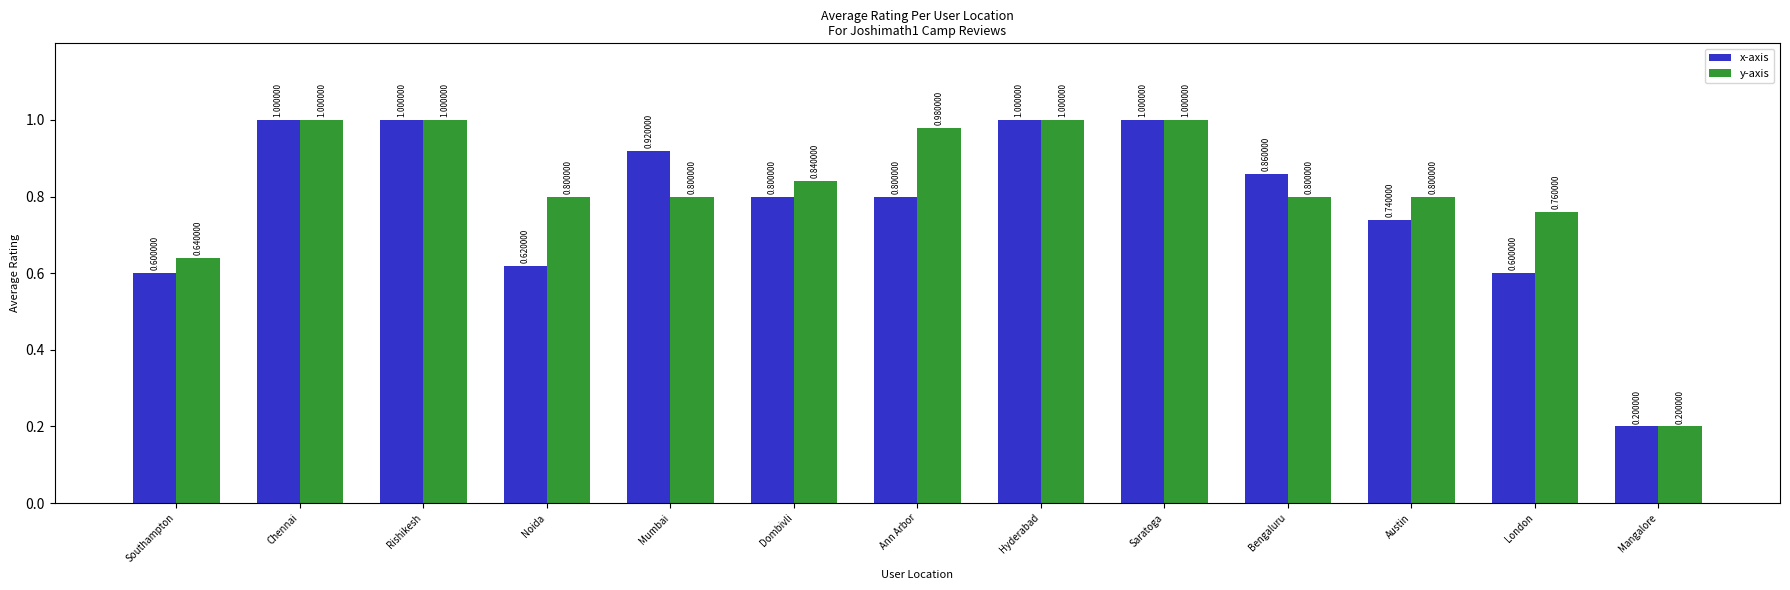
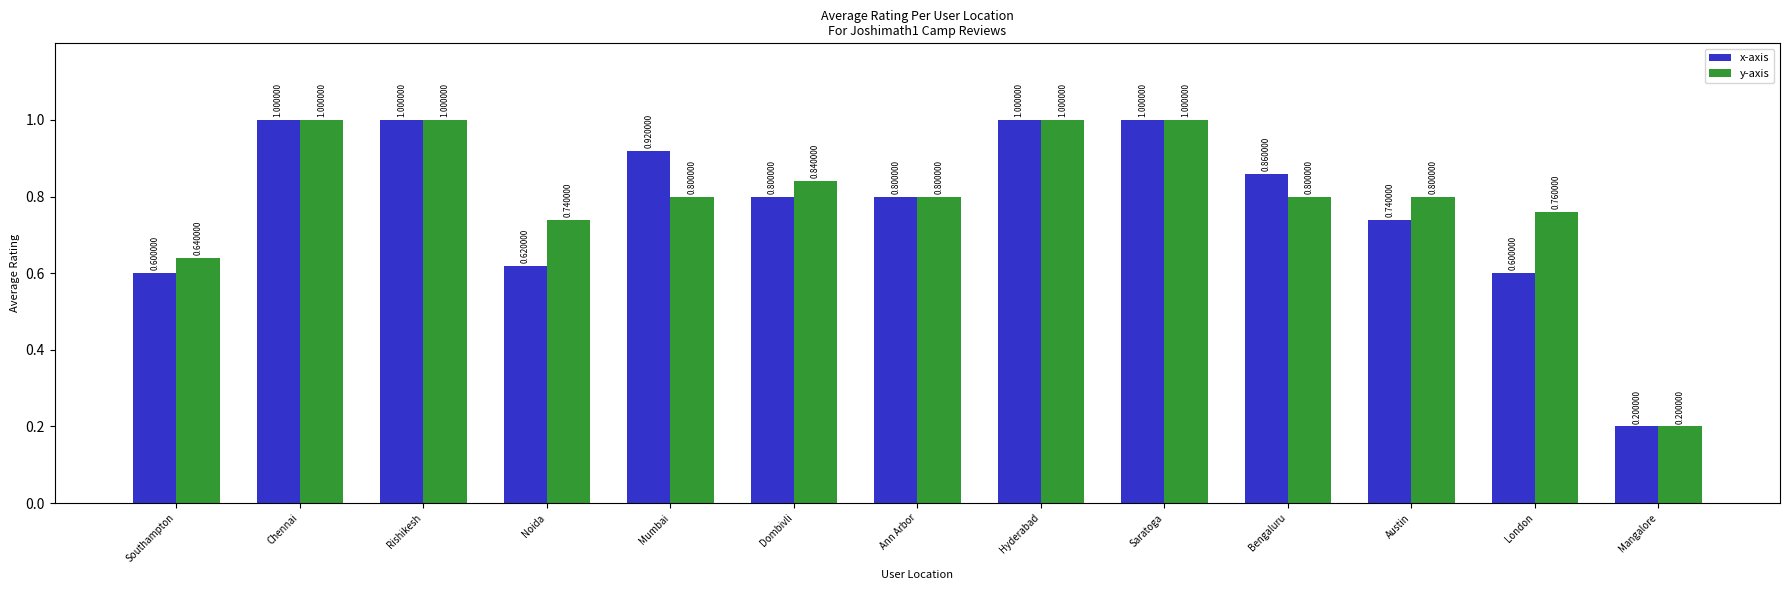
y-axis, Noida: 0.800000 -> 0.740000
y-axis, Ann Arbor: 0.980000 -> 0.800000
